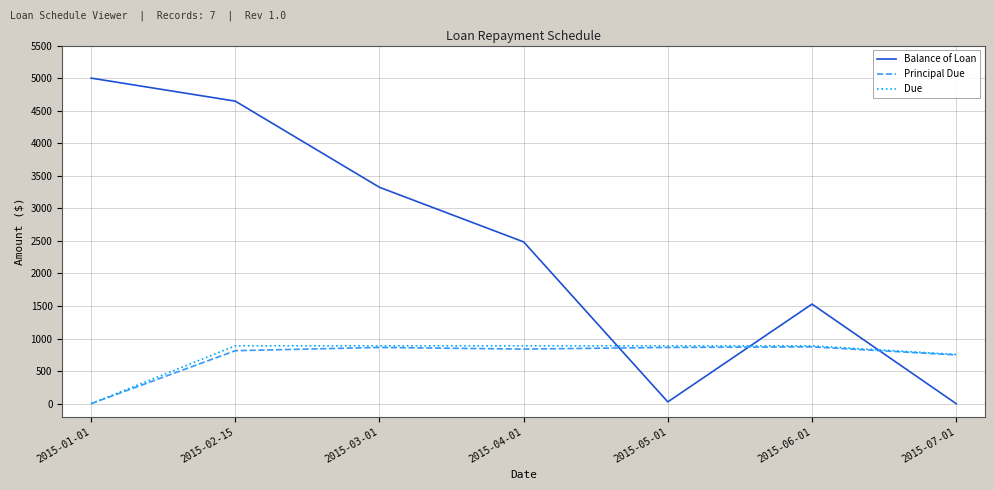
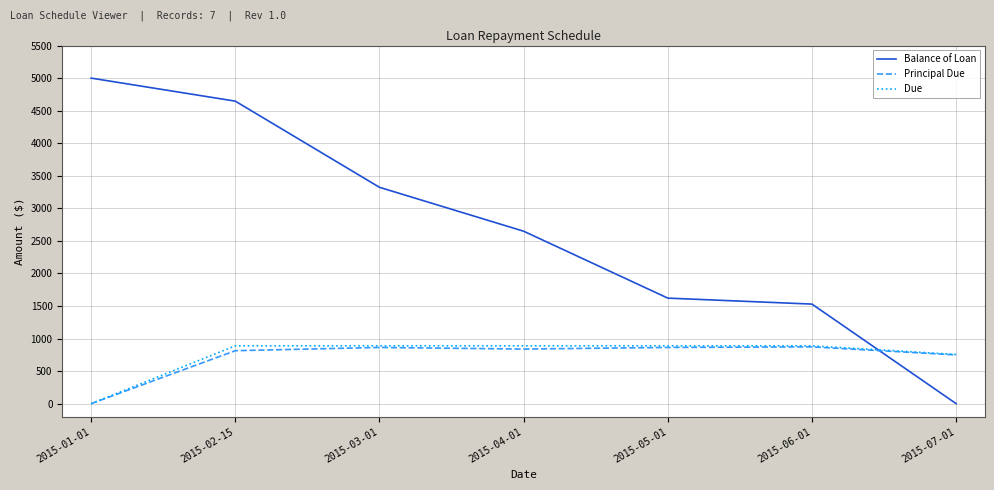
Balance of Loan, 2015-04-01: 2500 -> 2600
Balance of Loan, 2015-05-01: 0 -> 1600
